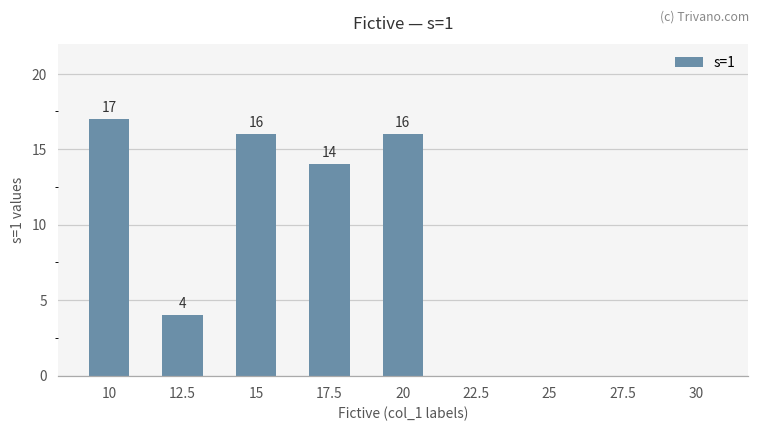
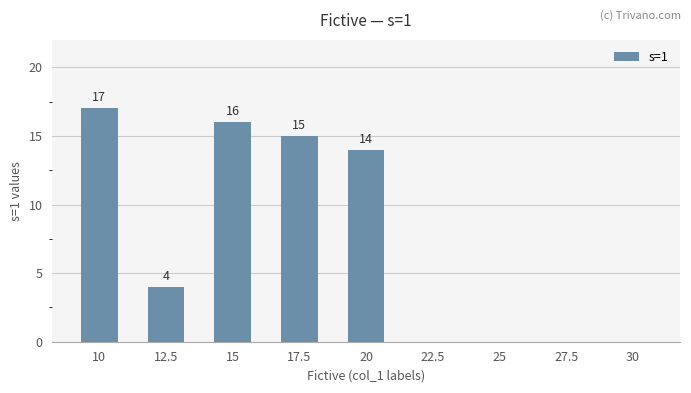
17.5: 14 -> 15
20: 16 -> 14
